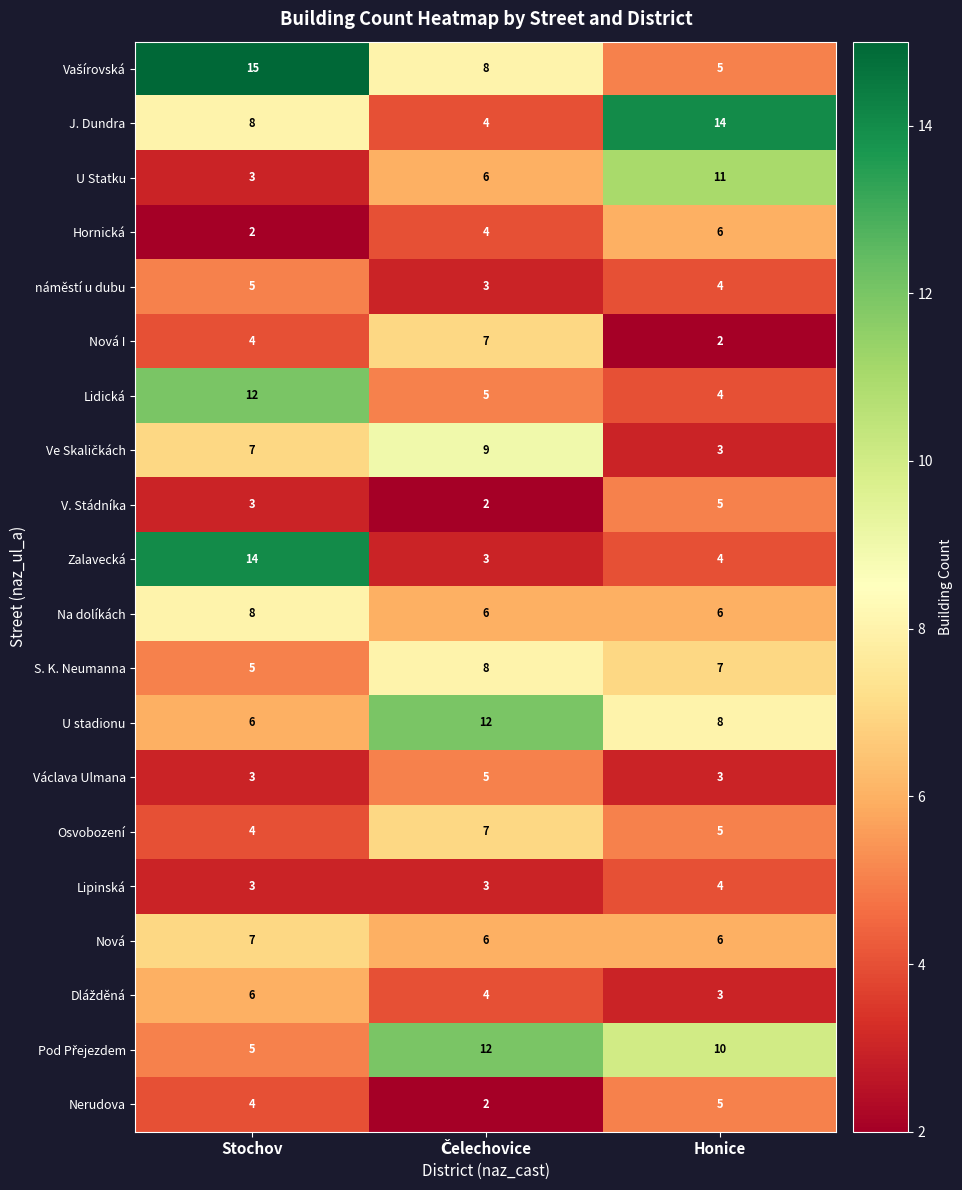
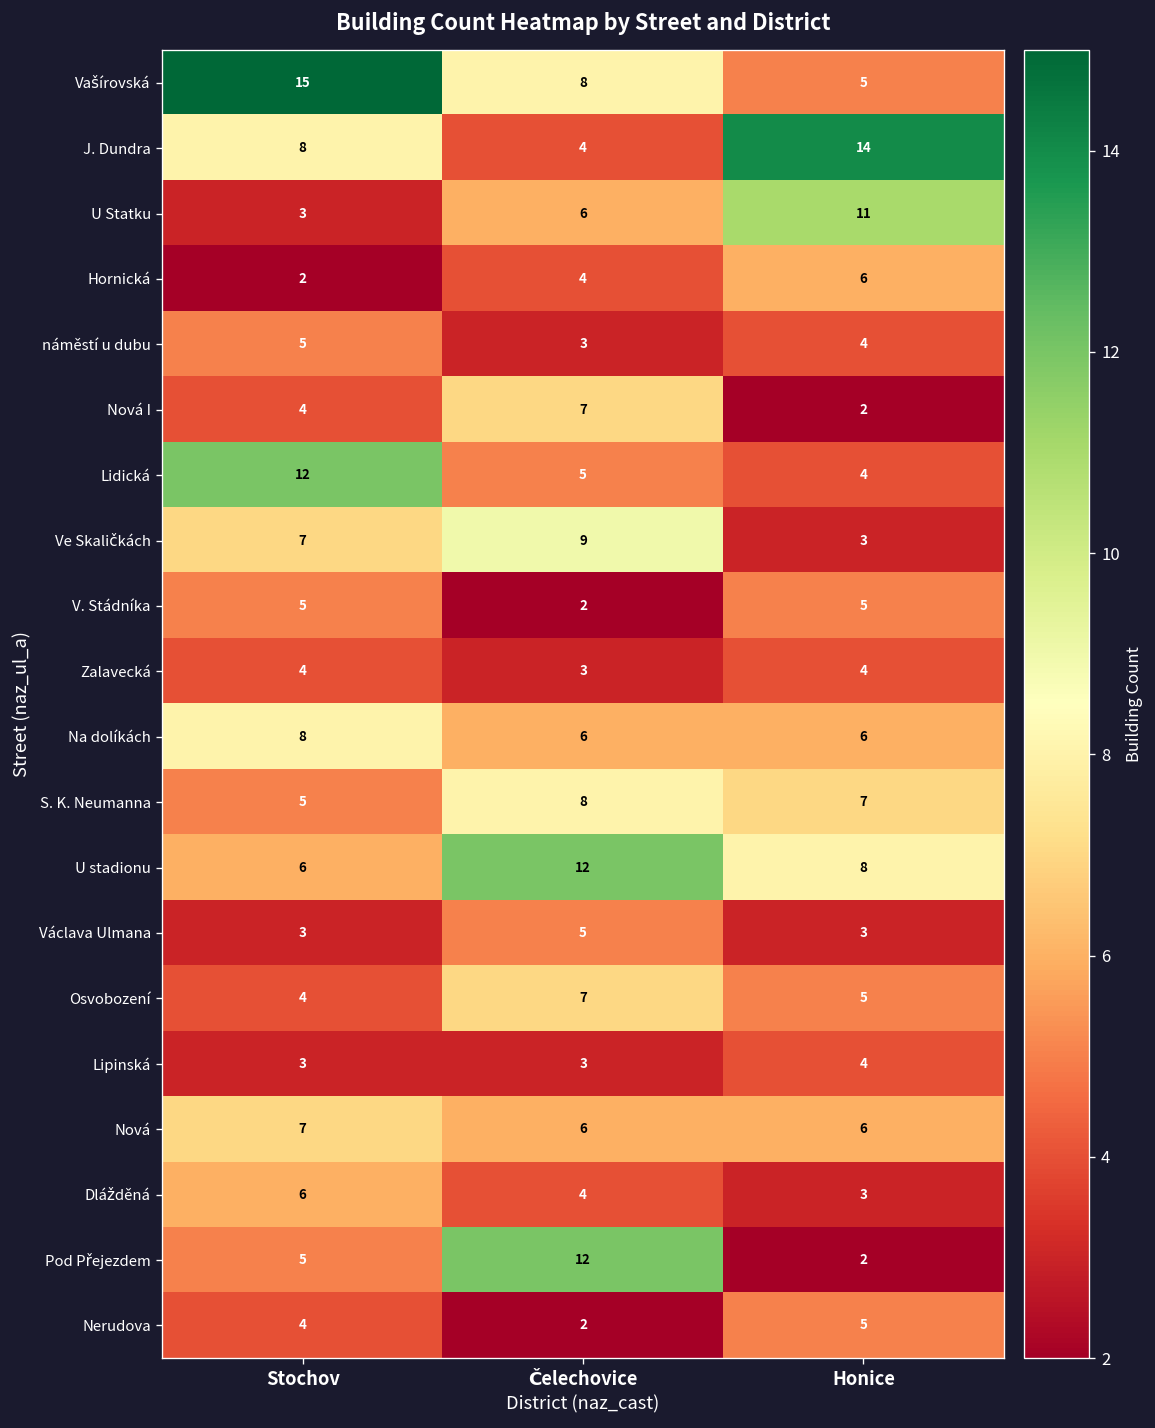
V. Stádníka, Stochov: 3 -> 5
Zalavecká, Stochov: 14 -> 4
Pod Přejezdem, Honice: 10 -> 2
